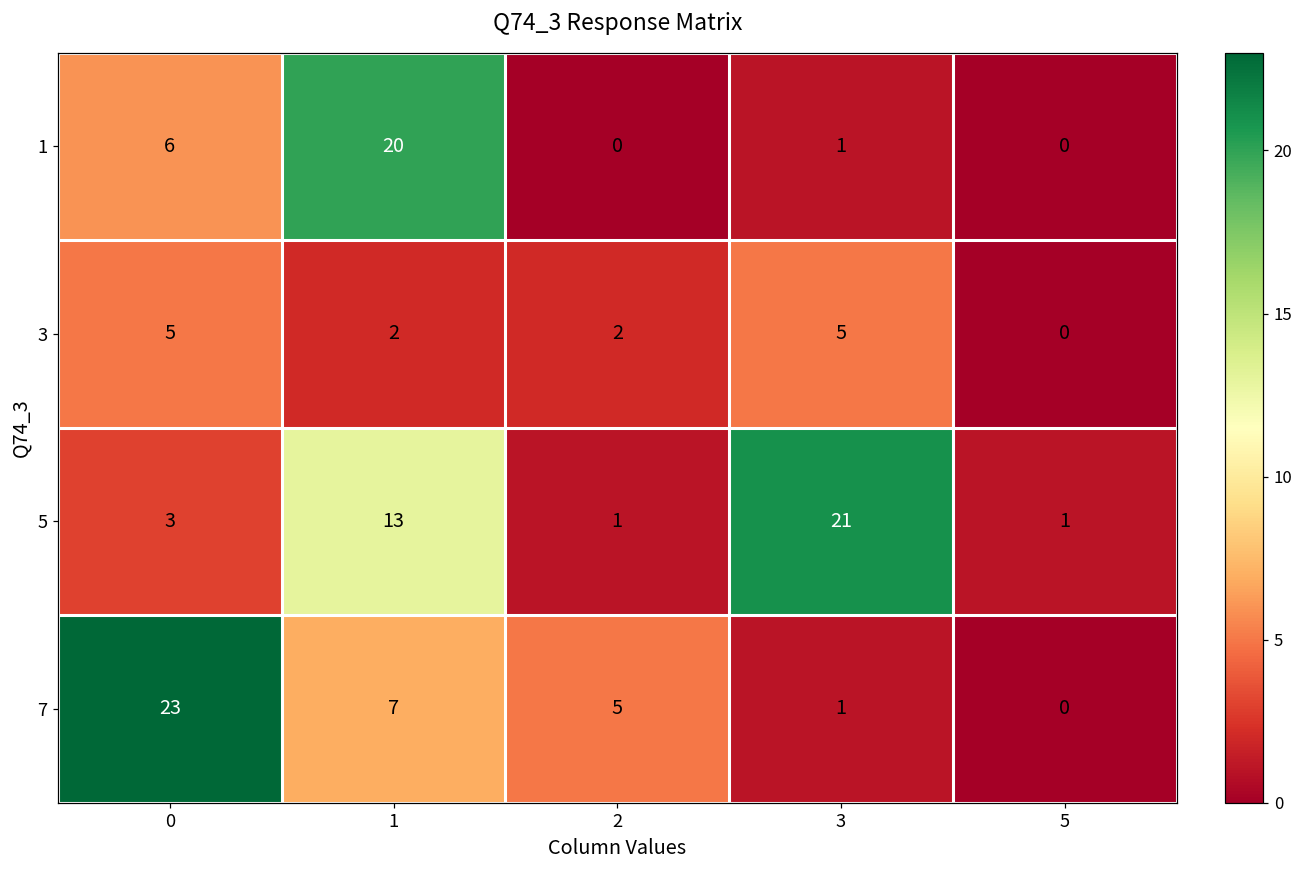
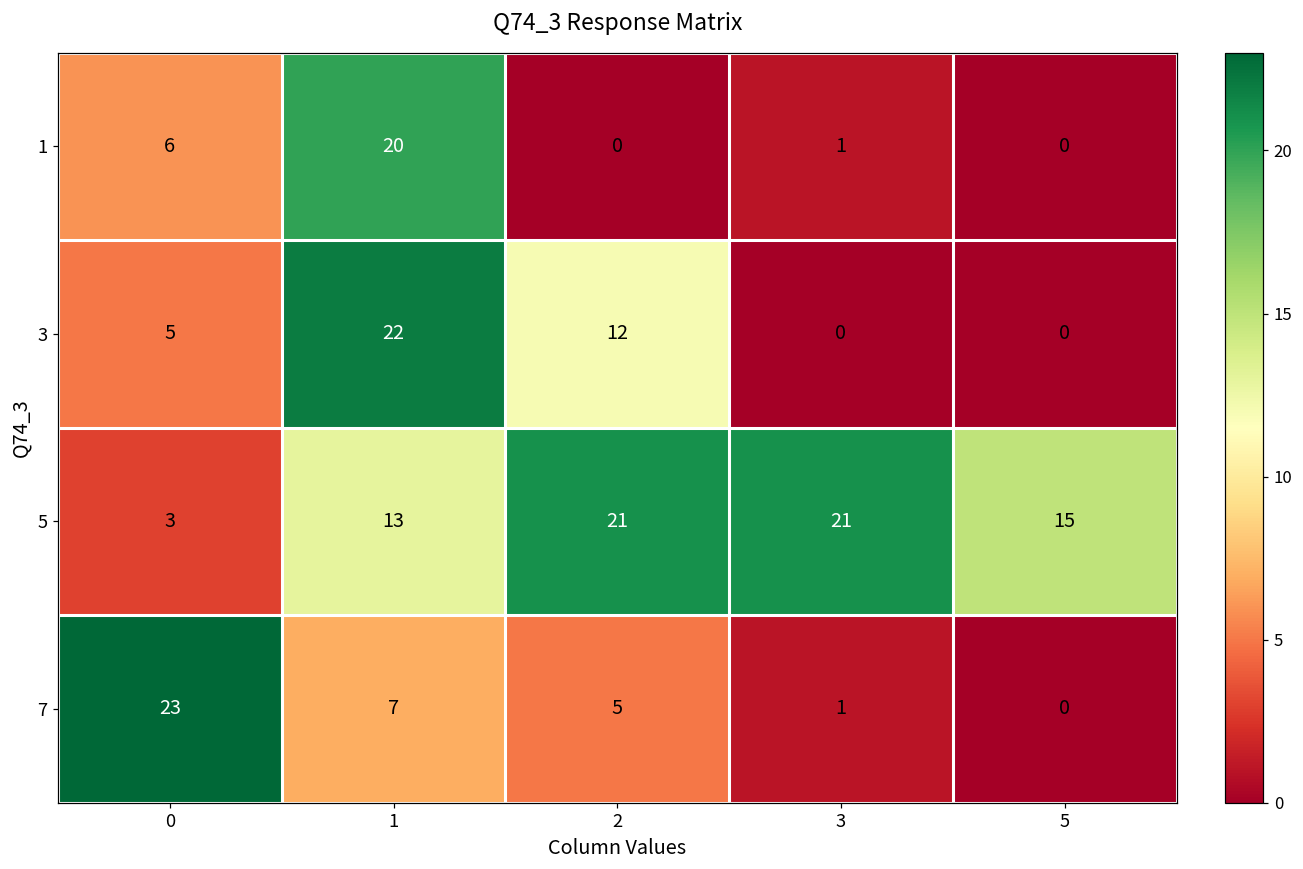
3, 1: 2 -> 22
3, 2: 2 -> 12
3, 3: 5 -> 0
5, 2: 1 -> 21
5, 5: 1 -> 15
